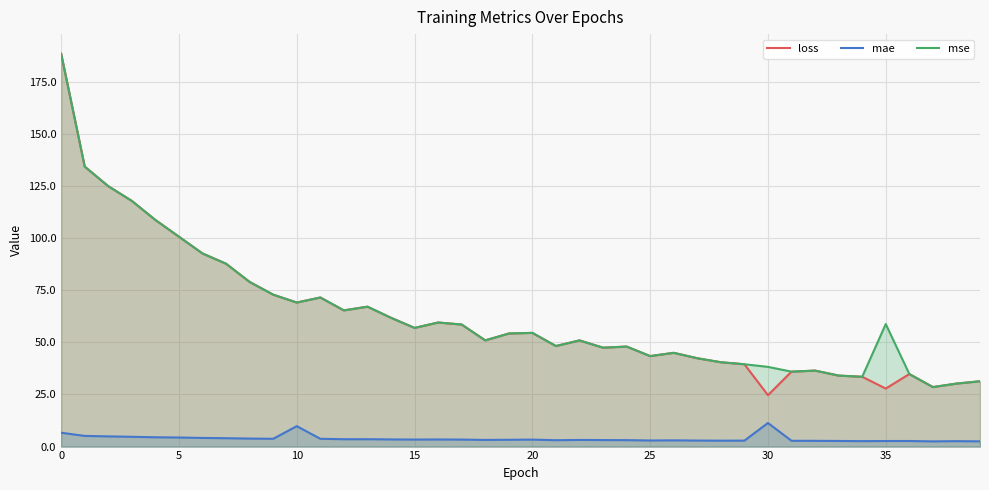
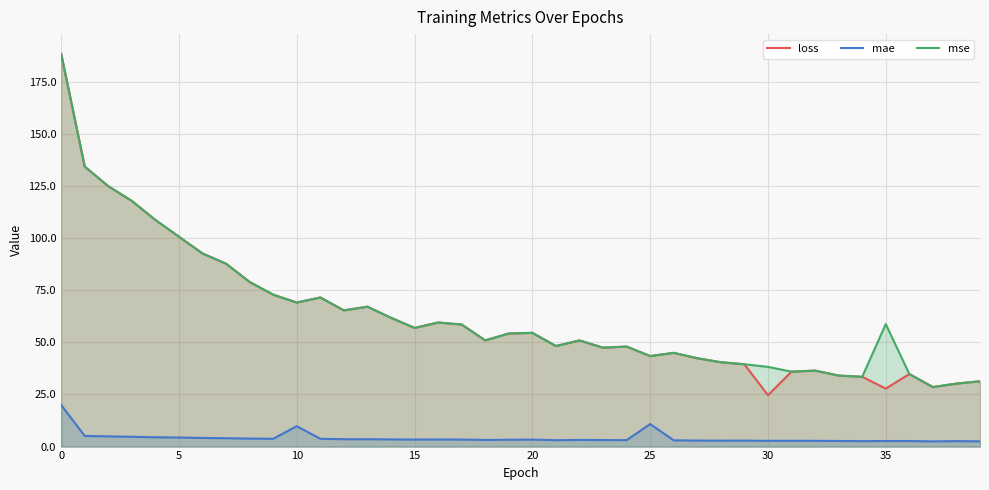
mae, 0: 7 -> 20
mae, 25: 3 -> 11
mae, 30: 11 -> 3
